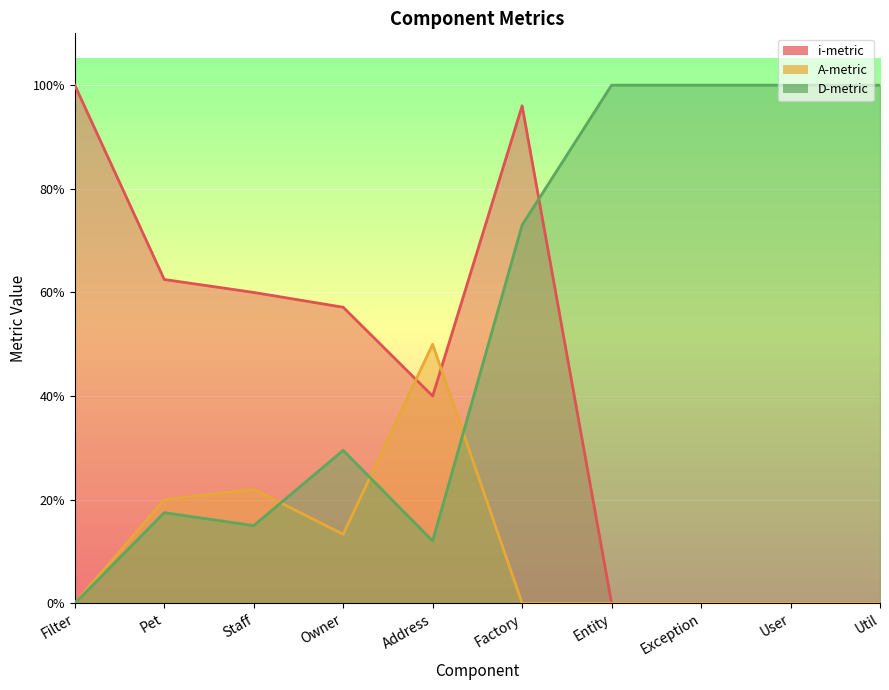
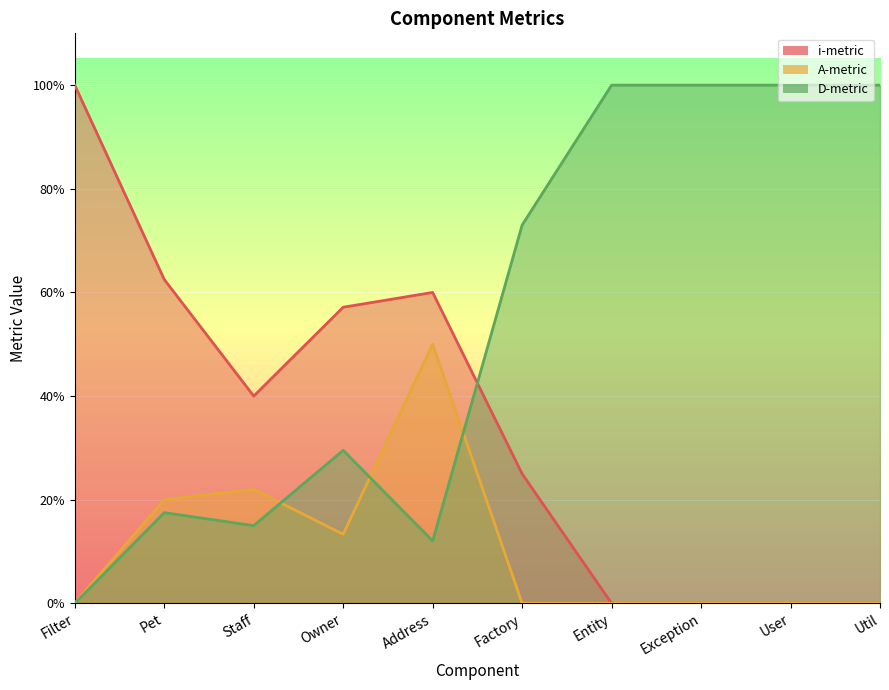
i-metric, Staff: 60% -> 40%
i-metric, Address: 40% -> 60%
i-metric, Factory: 96% -> 25%
